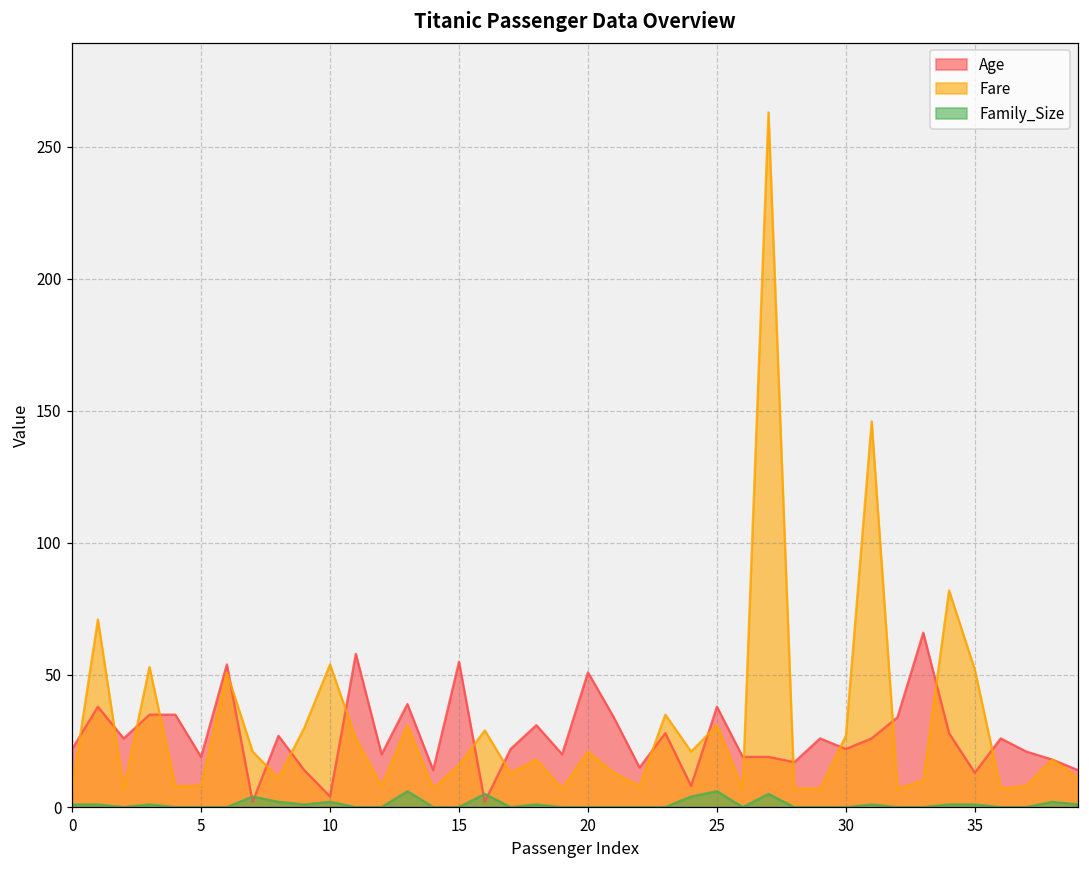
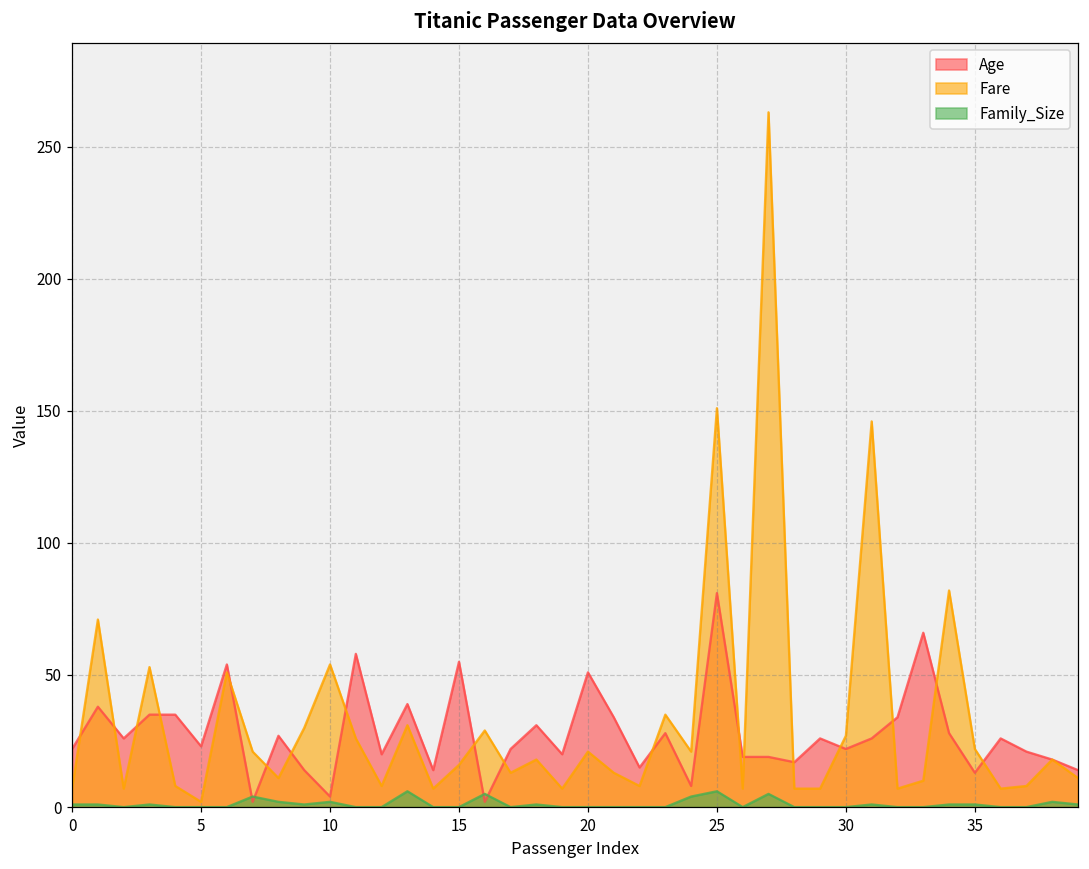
Age, 5: 19 -> 23
Fare, 5: 8 -> 2
Age, 25: 38 -> 81
Fare, 25: 31 -> 151
Fare, 35: 52 -> 22
